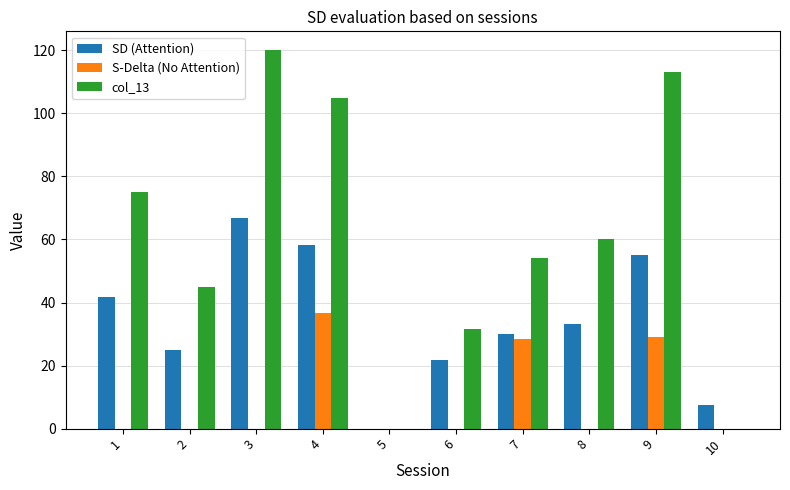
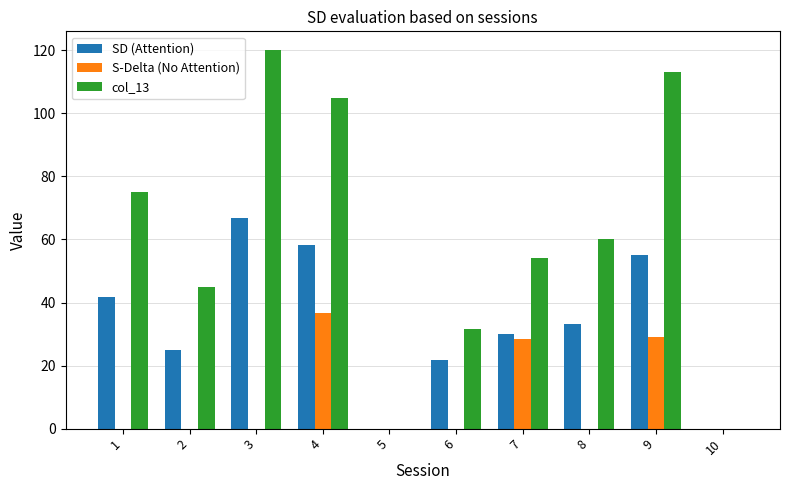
SD (Attention), 10: 7 -> 0
